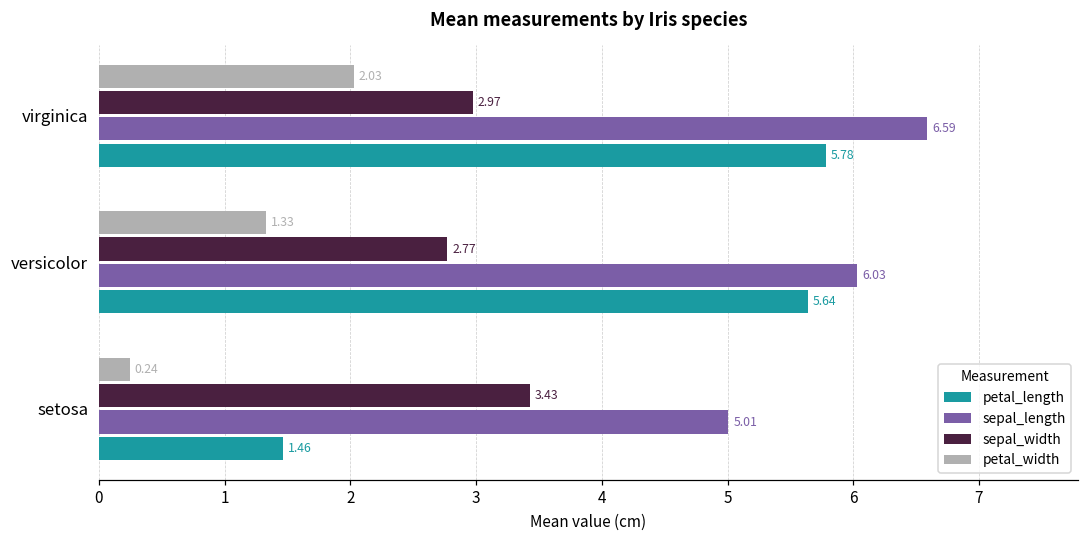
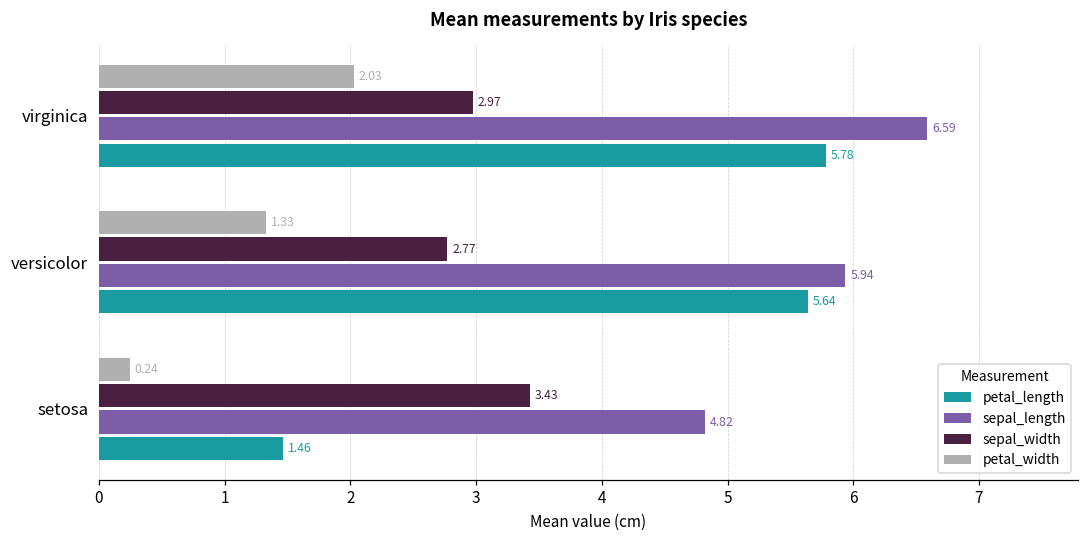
sepal_length, versicolor: 6.03 -> 5.94
sepal_length, setosa: 5.01 -> 4.82
